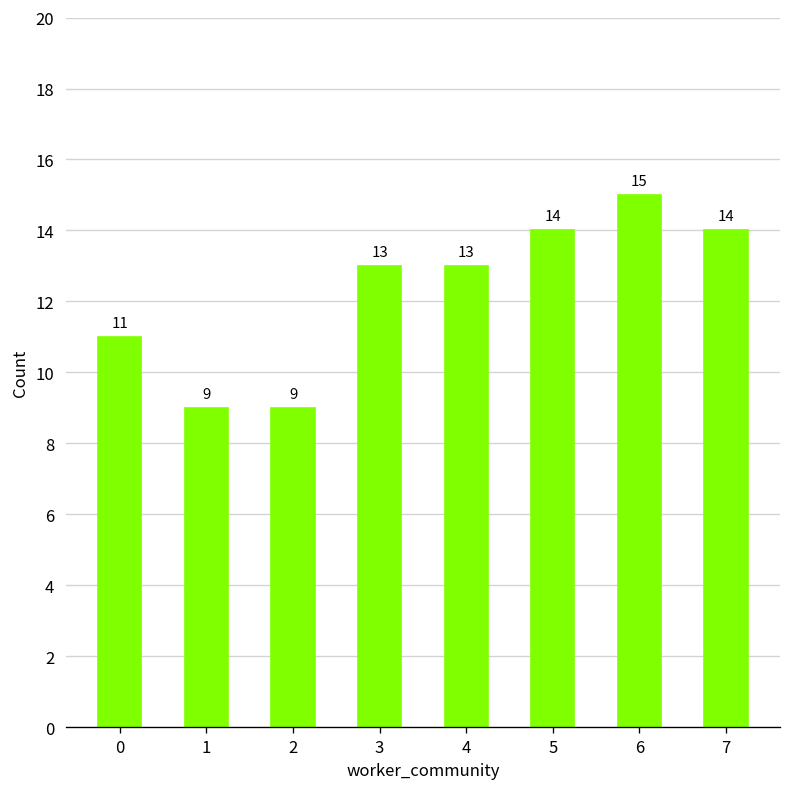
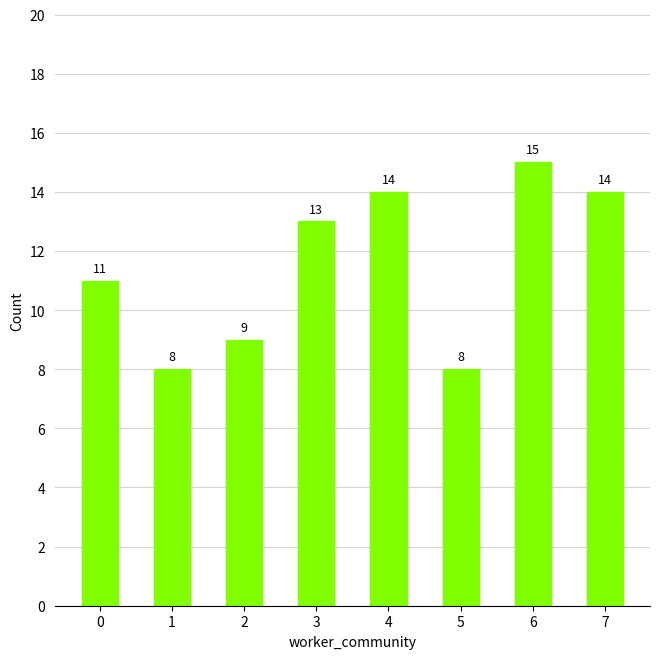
1: 9 -> 8
4: 13 -> 14
5: 14 -> 8
